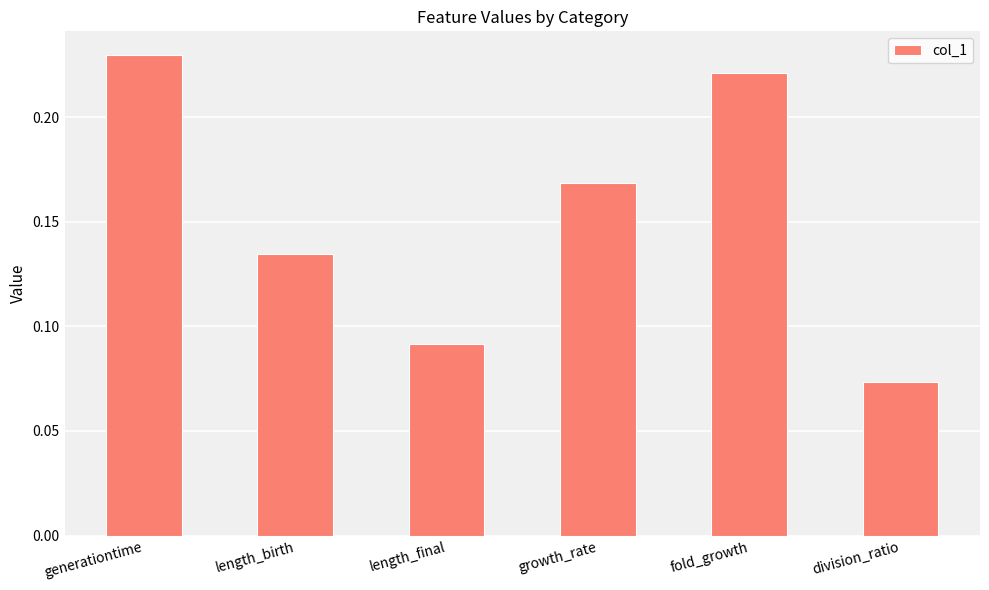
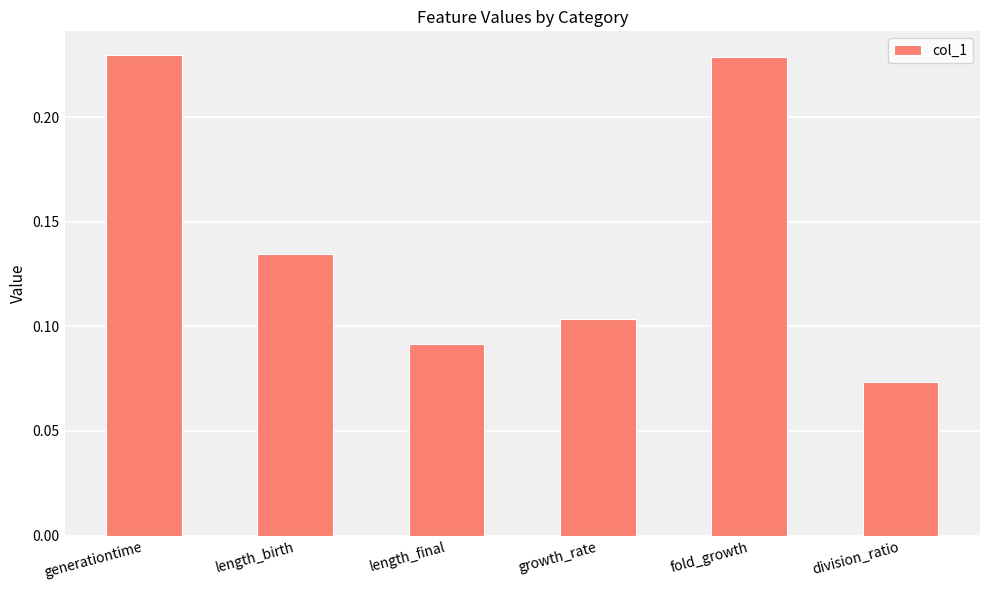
growth_rate: 0.168 -> 0.103
fold_growth: 0.221 -> 0.229
